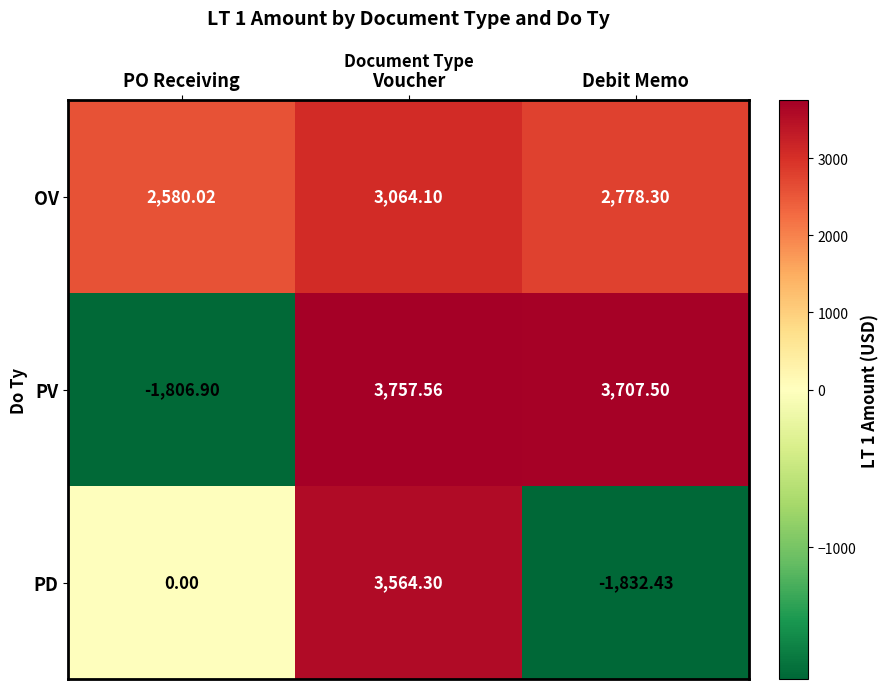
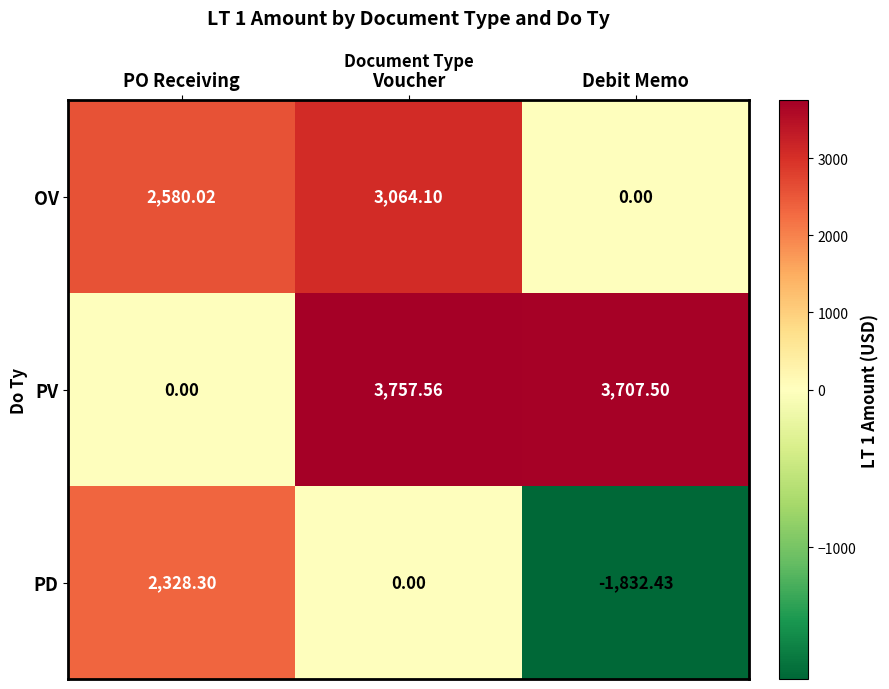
OV, Debit Memo: 2,778.30 -> 0.00
PV, PO Receiving: -1,806.90 -> 0.00
PD, PO Receiving: 0.00 -> 2,328.30
PD, Voucher: 3,564.30 -> 0.00
